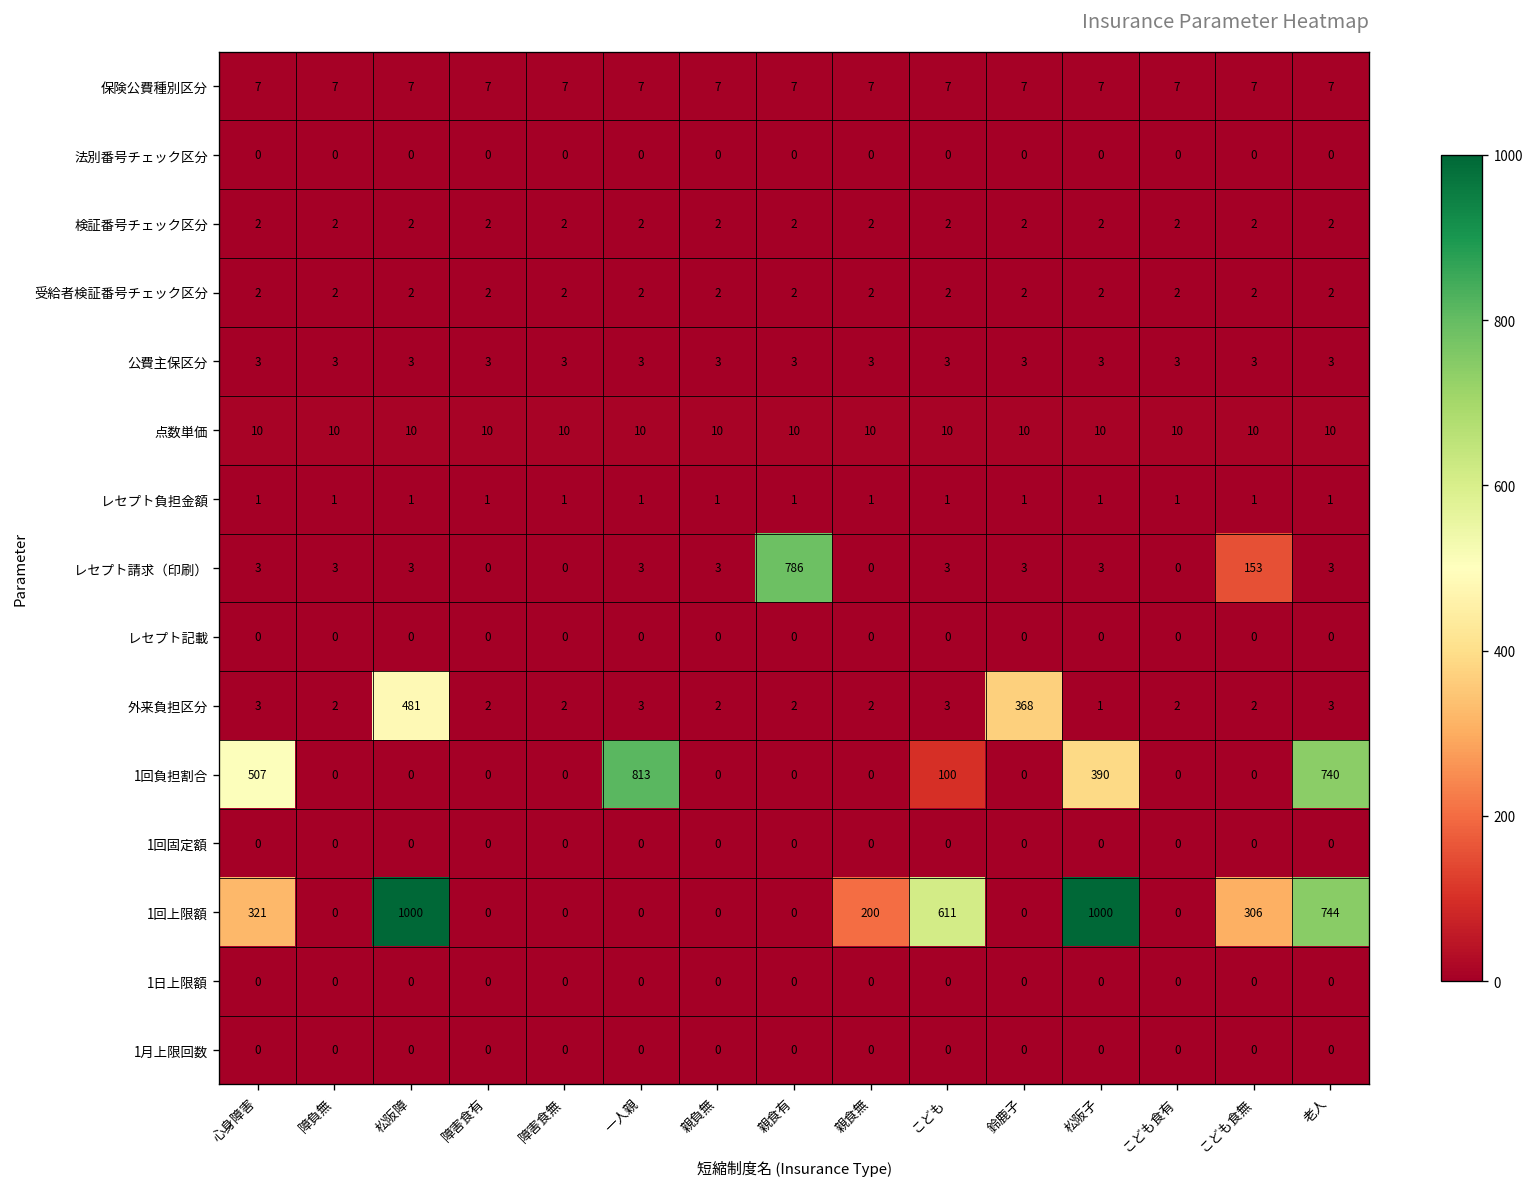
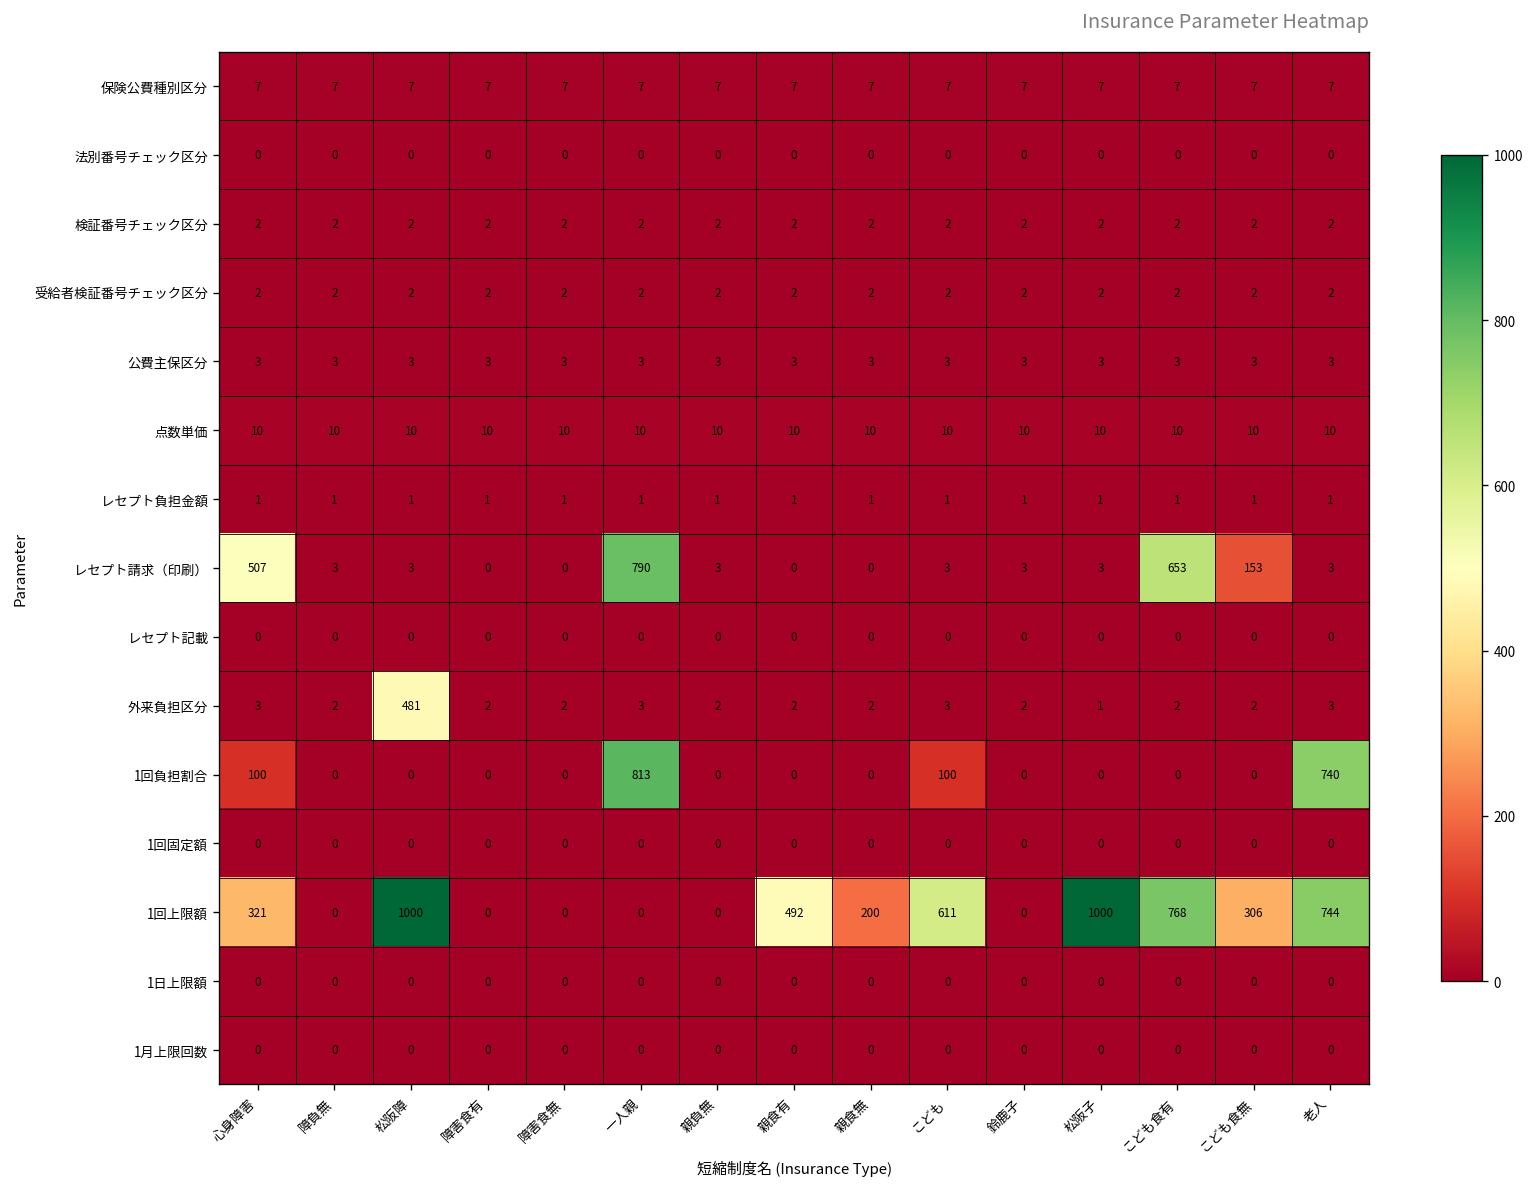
レセプト請求（印刷）, 心身障害: 3 -> 507
レセプト請求（印刷）, 一人親: 3 -> 790
レセプト請求（印刷）, 親食有: 786 -> 0
レセプト請求（印刷）, こども食有: 0 -> 653
外来負担区分, 鈴鹿子: 368 -> 2
1回負担割合, 心身障害: 507 -> 100
1回負担割合, 松阪子: 390 -> 0
1回上限額, 親食有: 0 -> 492
1回上限額, こども食有: 0 -> 768
